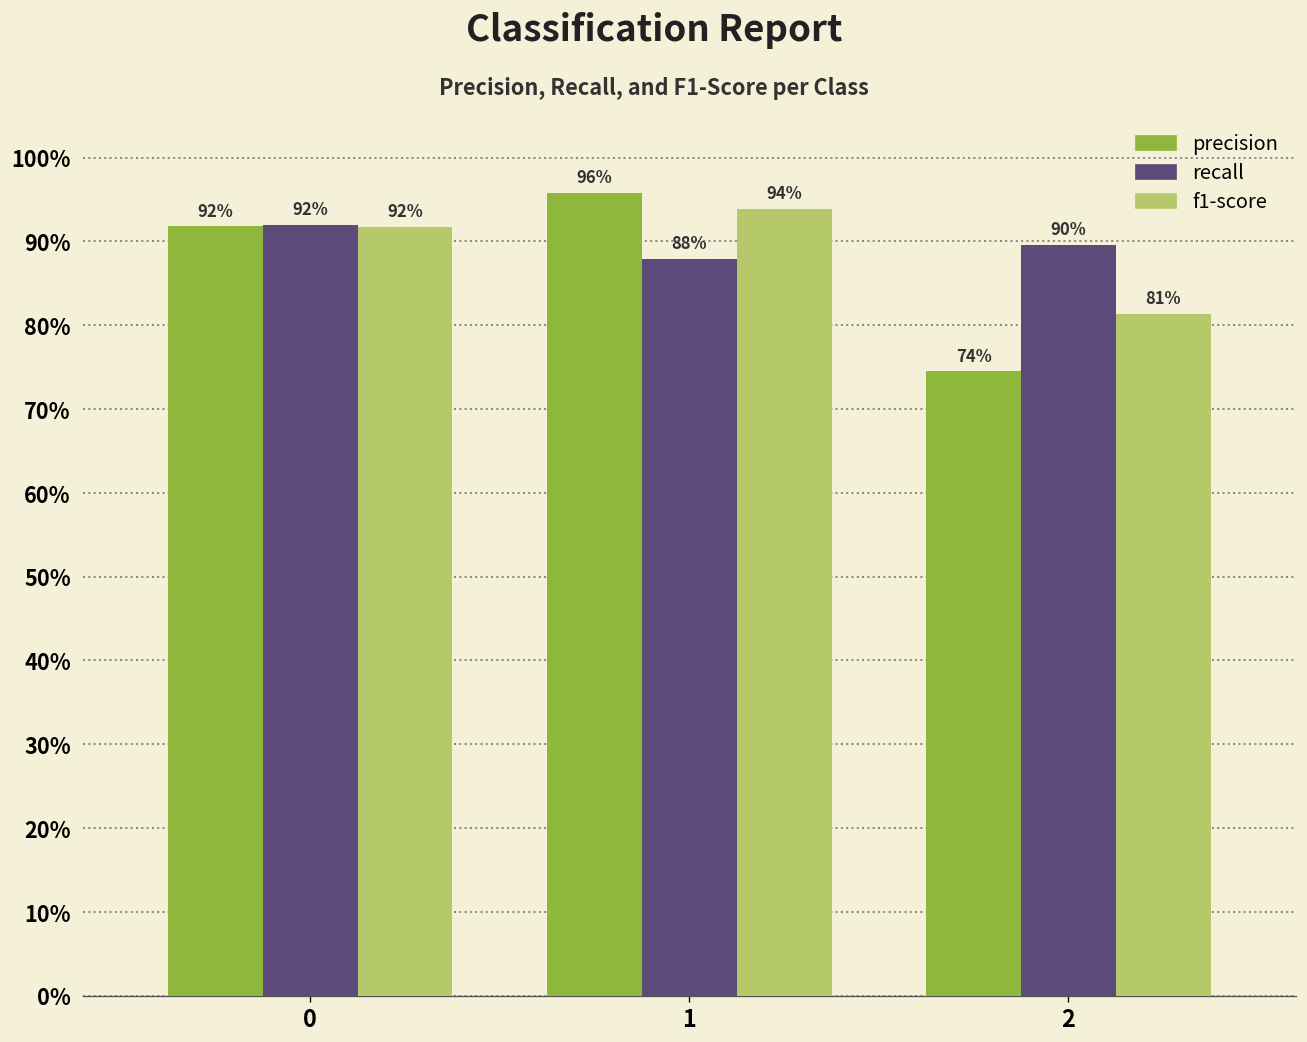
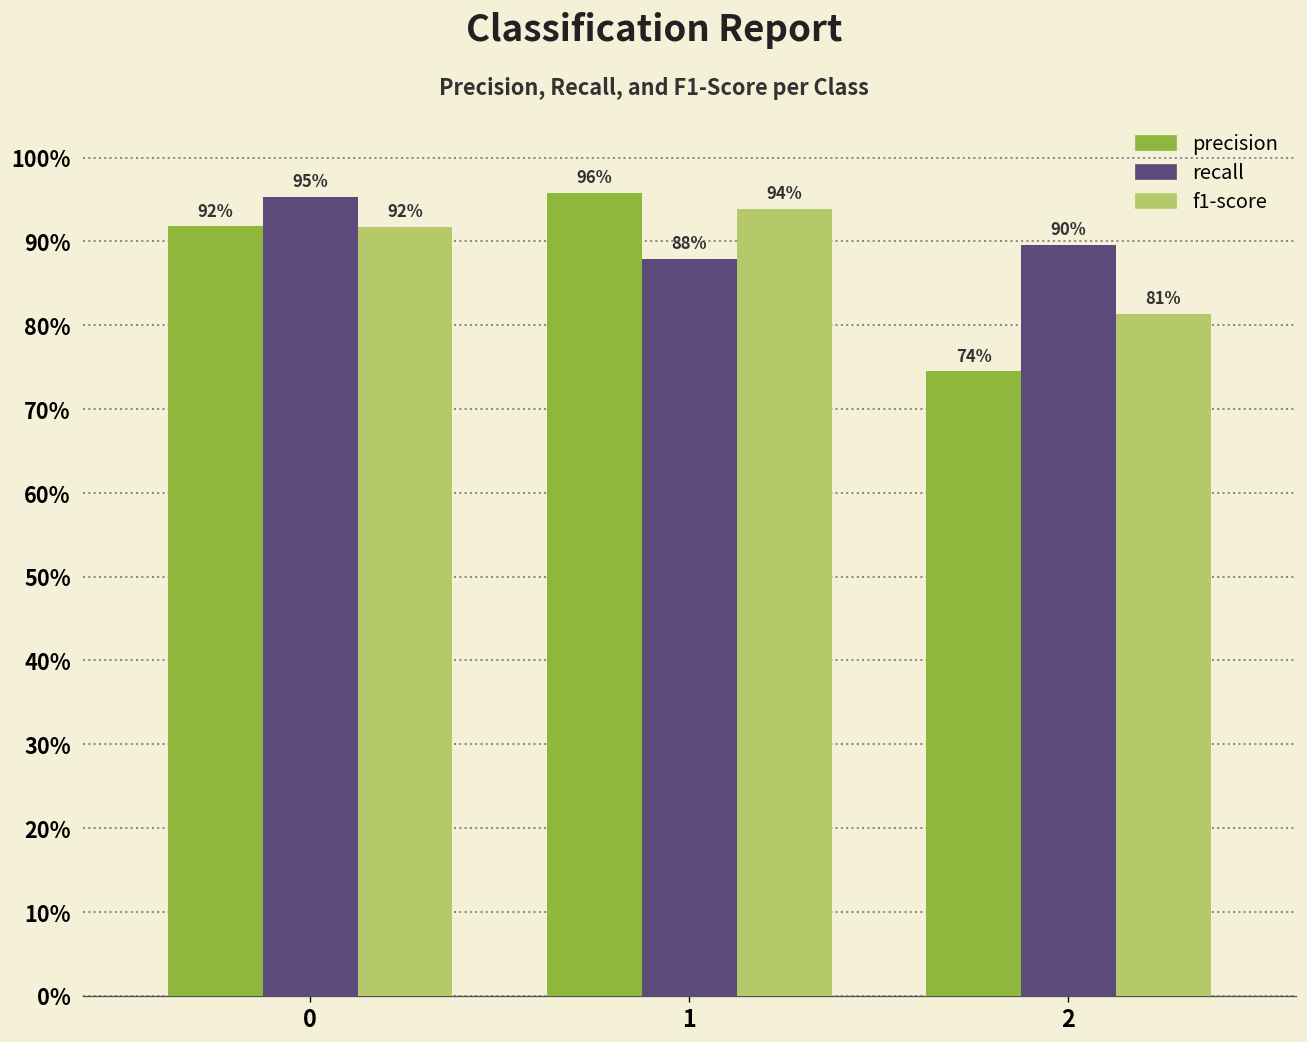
recall, 0: 92% -> 95%
